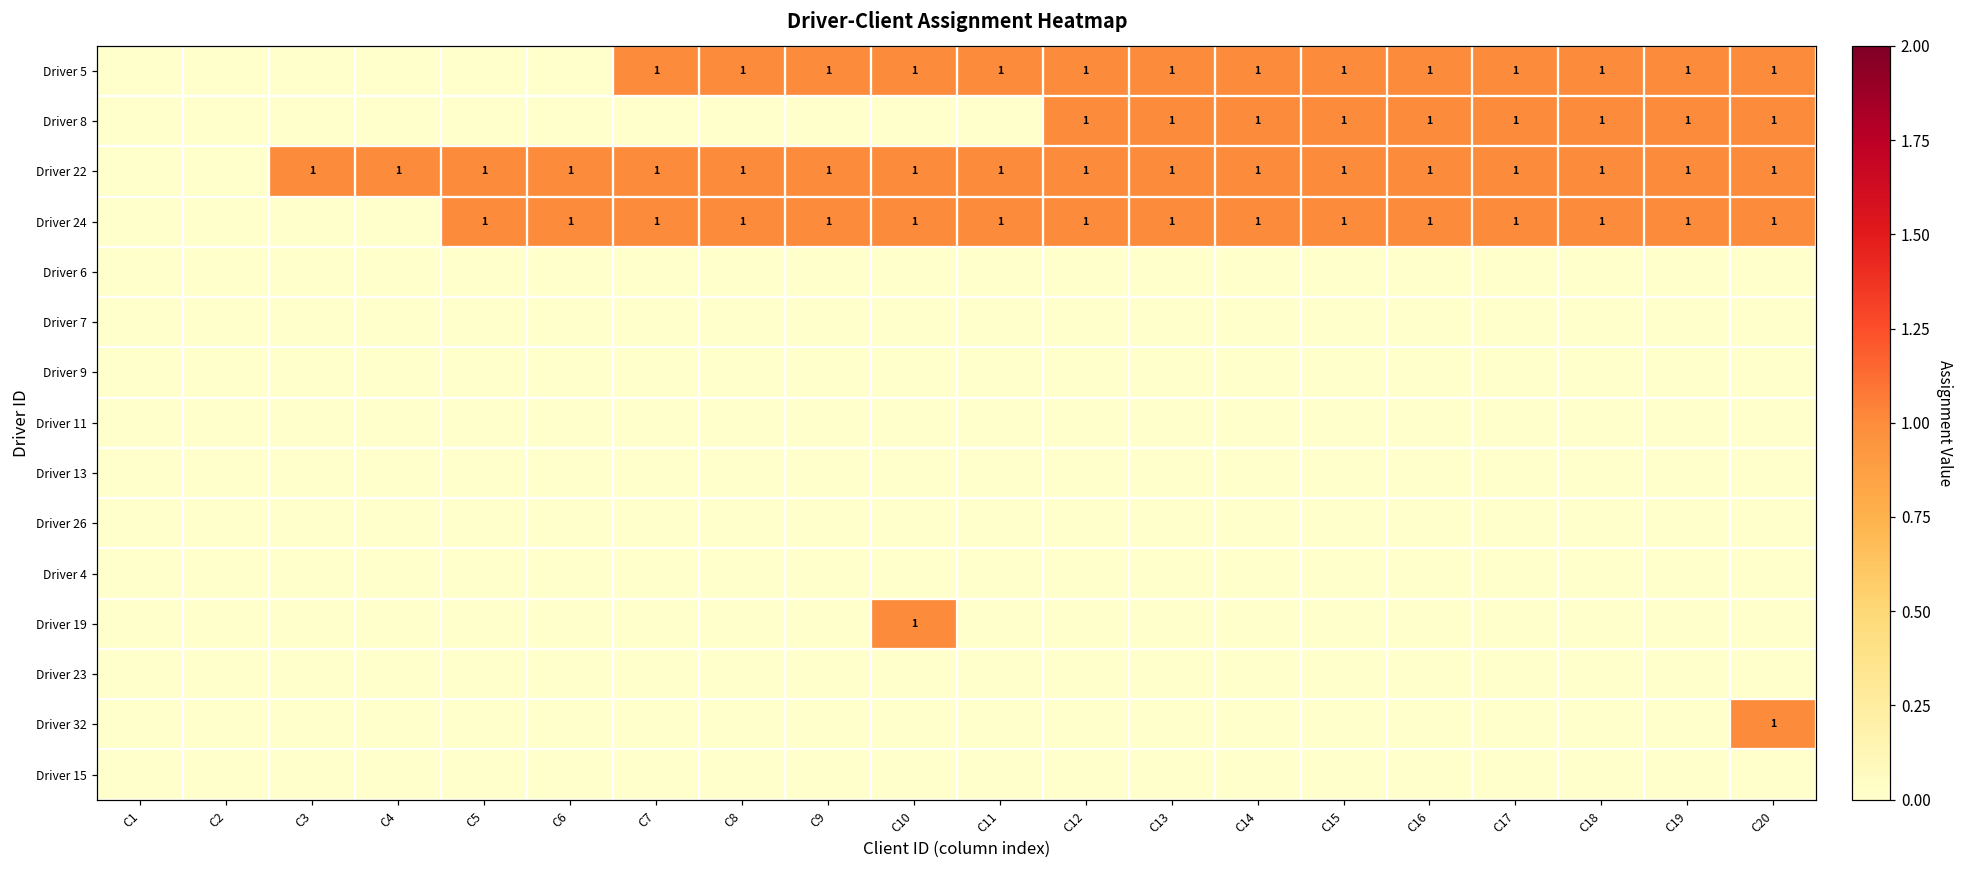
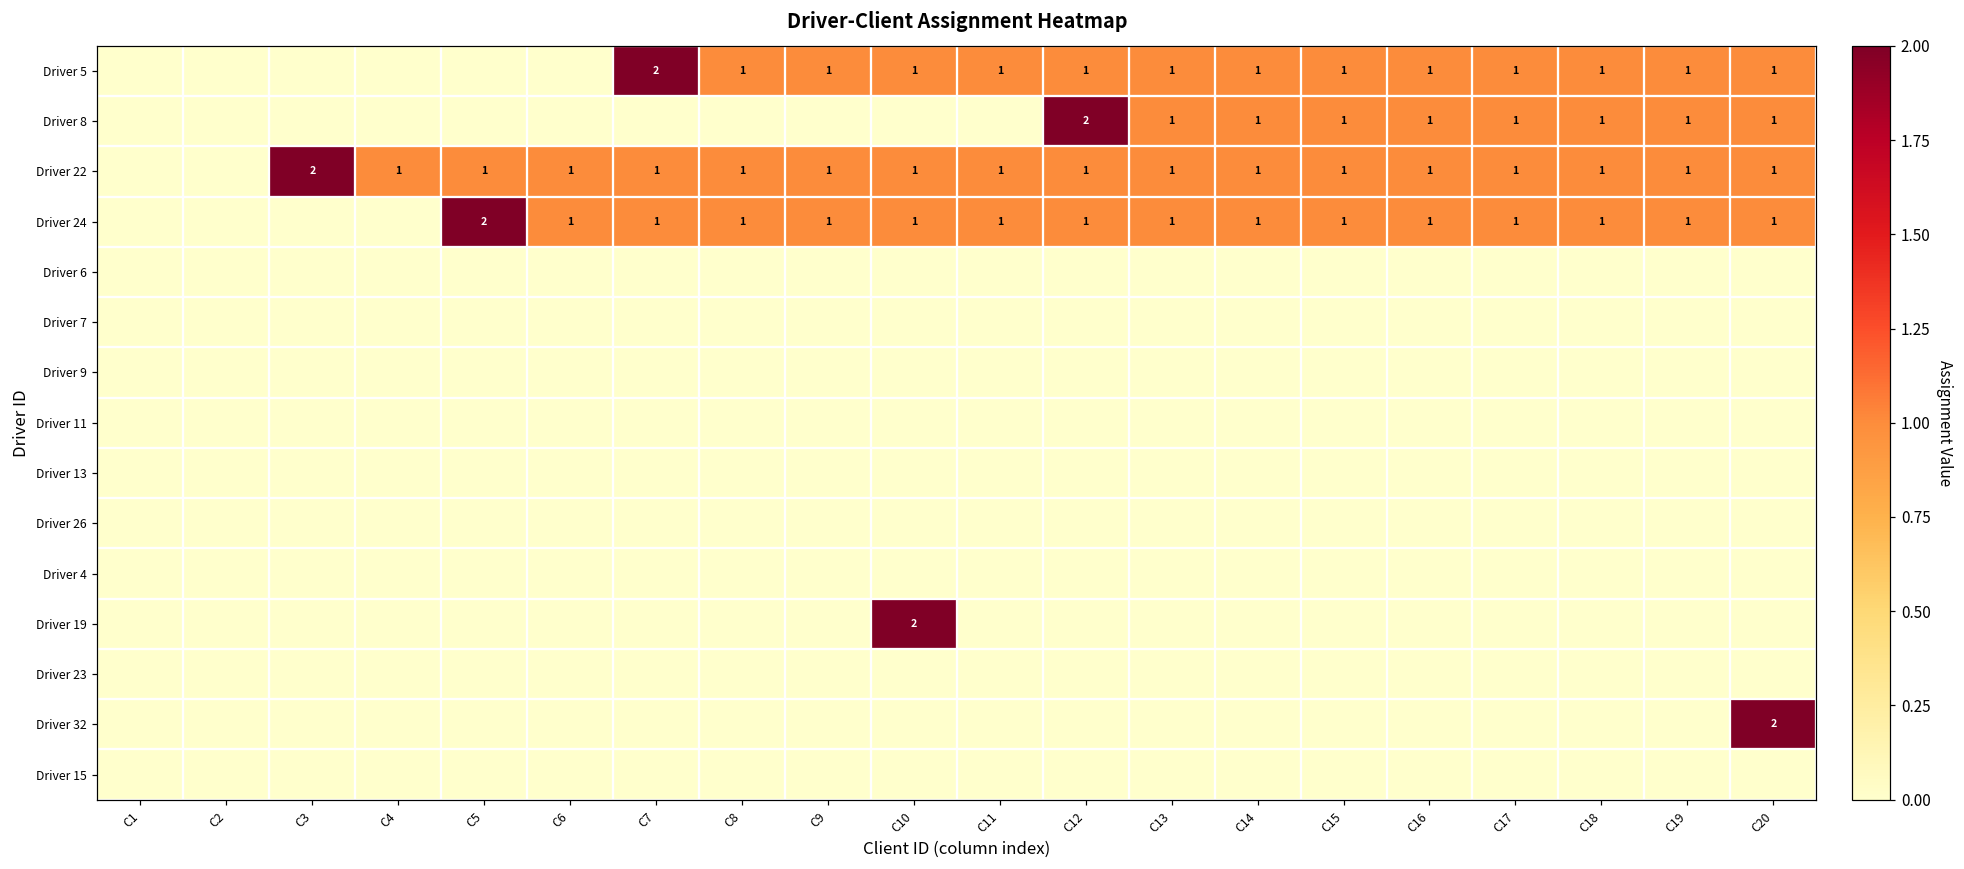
Driver 5, C7: 1 -> 2
Driver 8, C12: 1 -> 2
Driver 22, C3: 1 -> 2
Driver 24, C5: 1 -> 2
Driver 19, C10: 1 -> 2
Driver 32, C20: 1 -> 2
